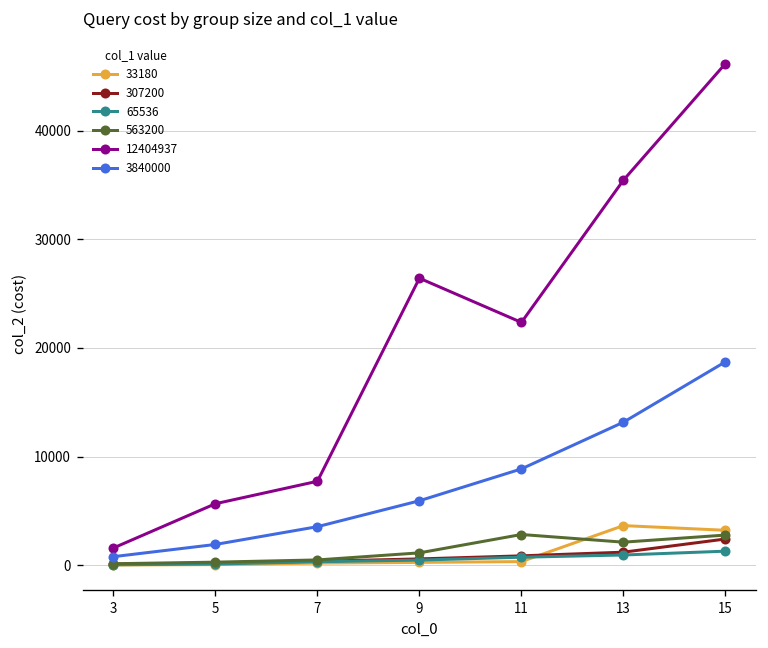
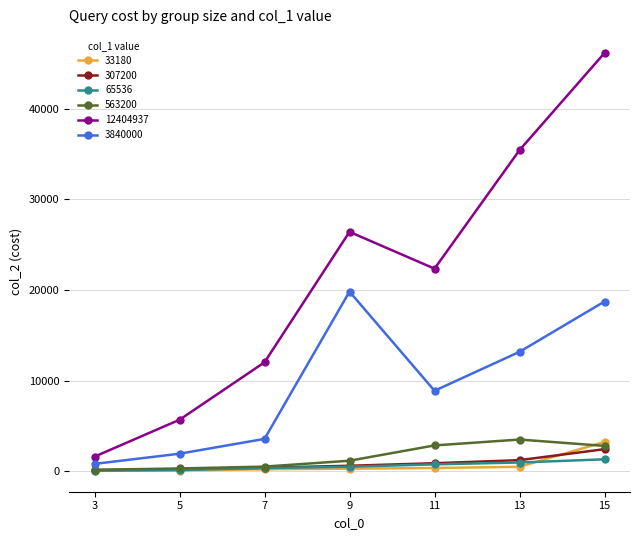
12404937, 7: 8000 -> 12000
3840000, 9: 6000 -> 20000
33180, 13: 4000 -> 0
563200, 13: 2000 -> 3000
